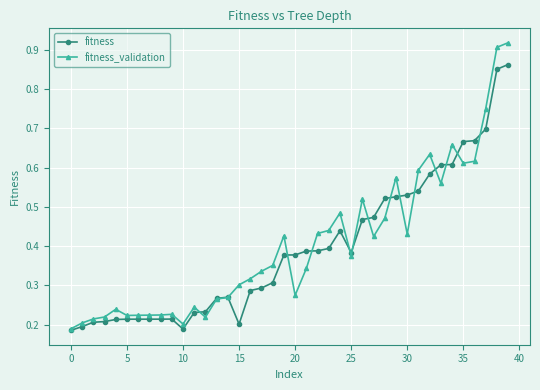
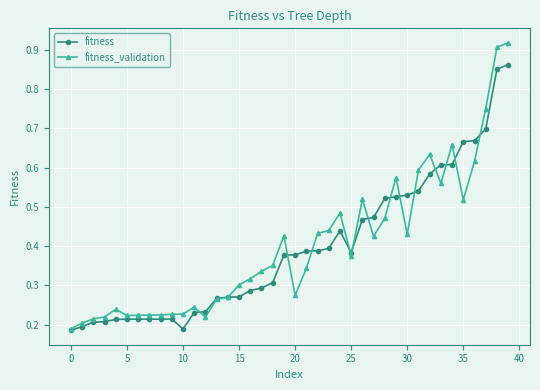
fitness_validation, 10: 0.20 -> 0.23
fitness, 15: 0.20 -> 0.27
fitness_validation, 35: 0.61 -> 0.52
